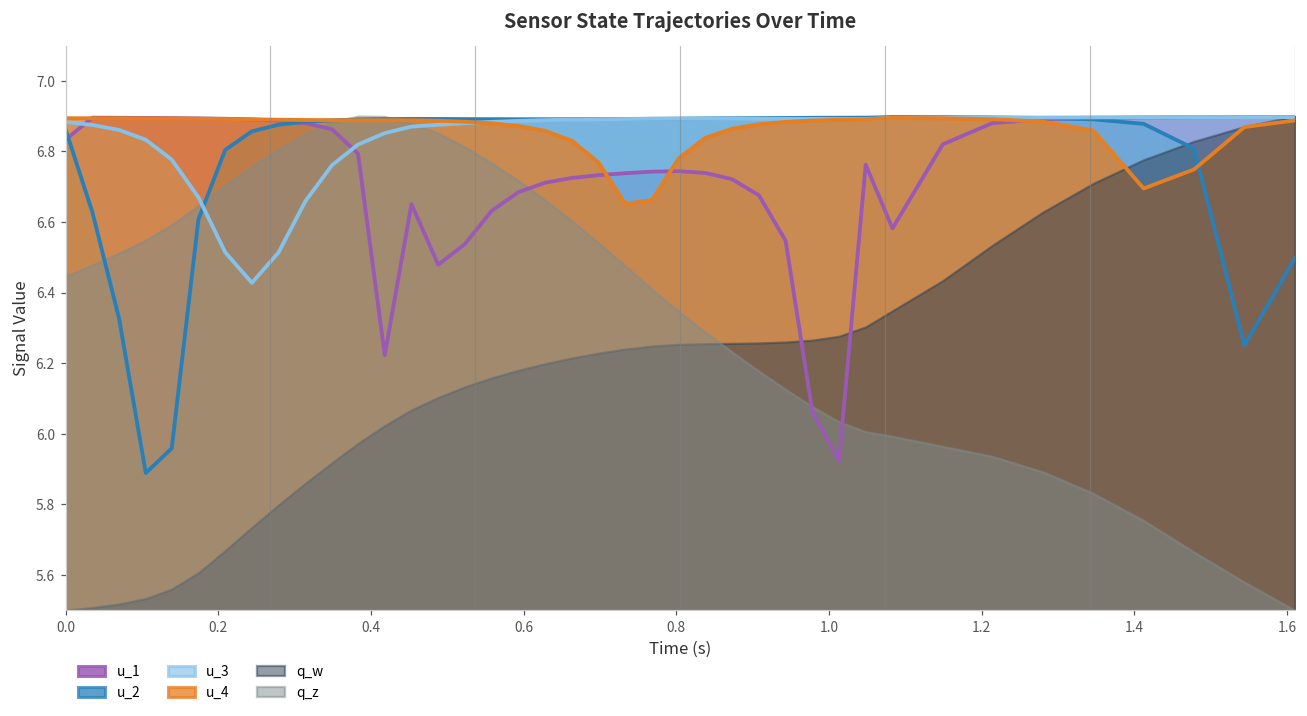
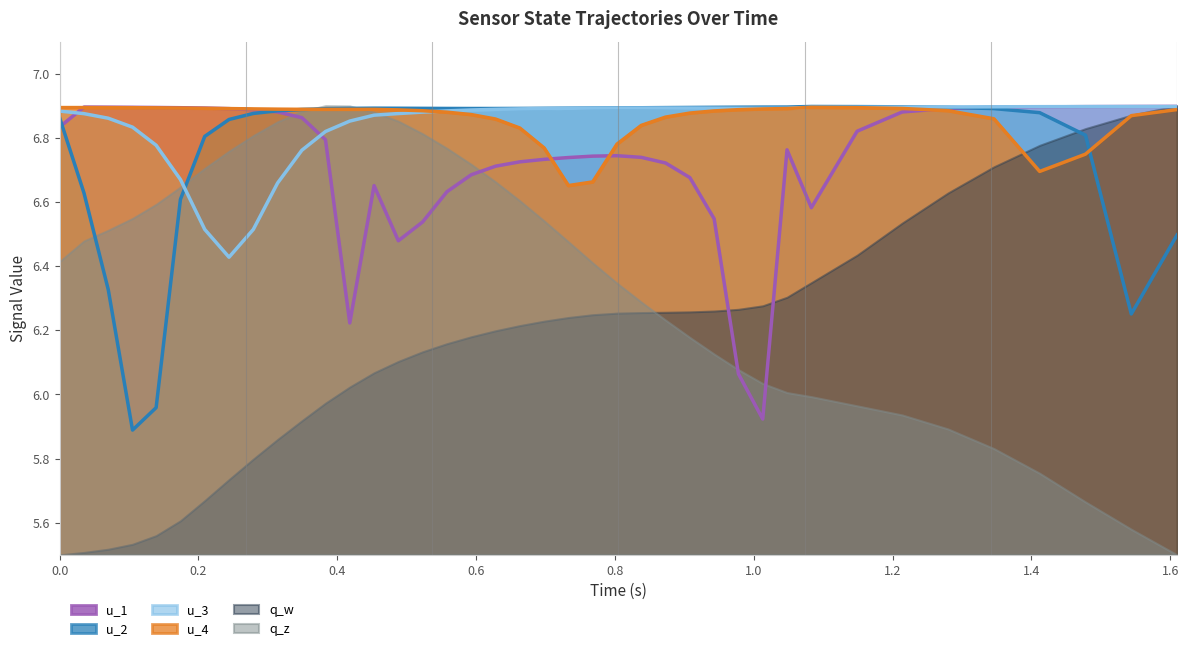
q_z, 0.0: 0.95 -> 0.91
